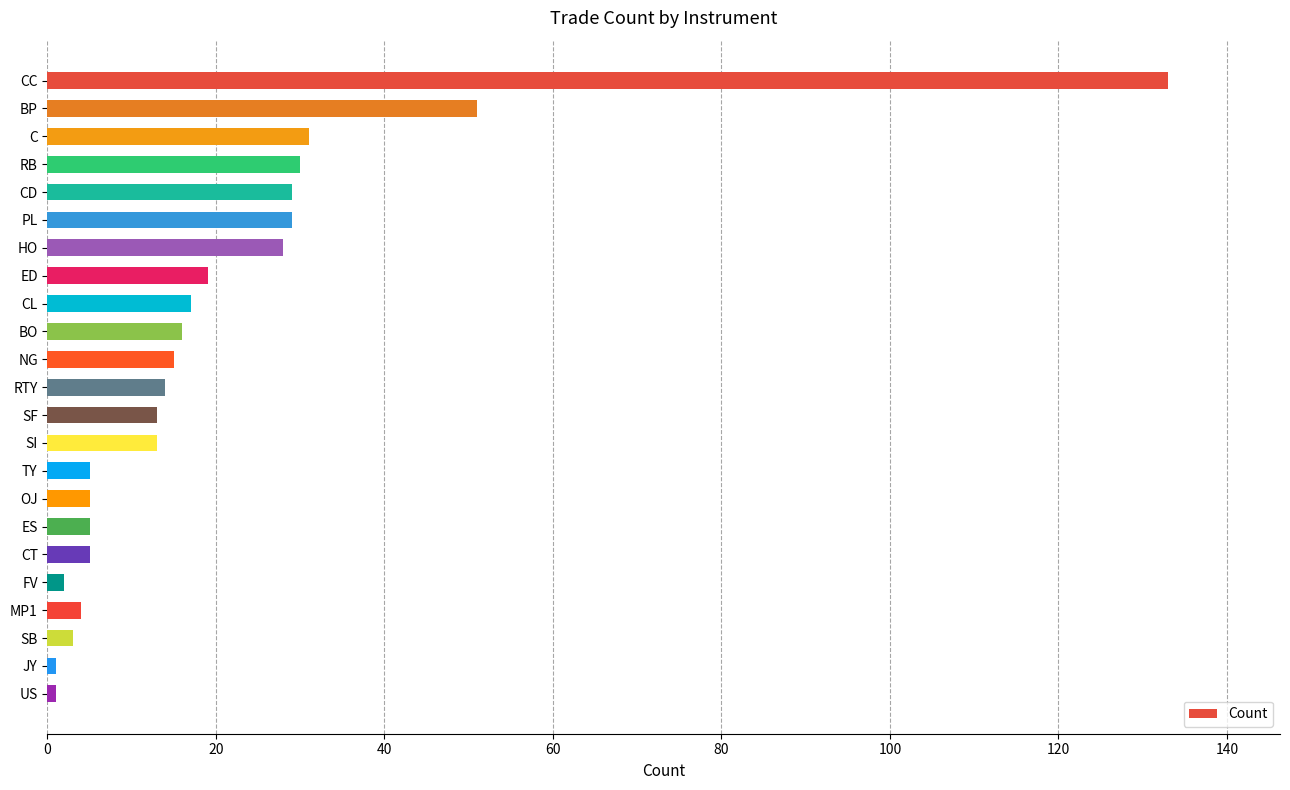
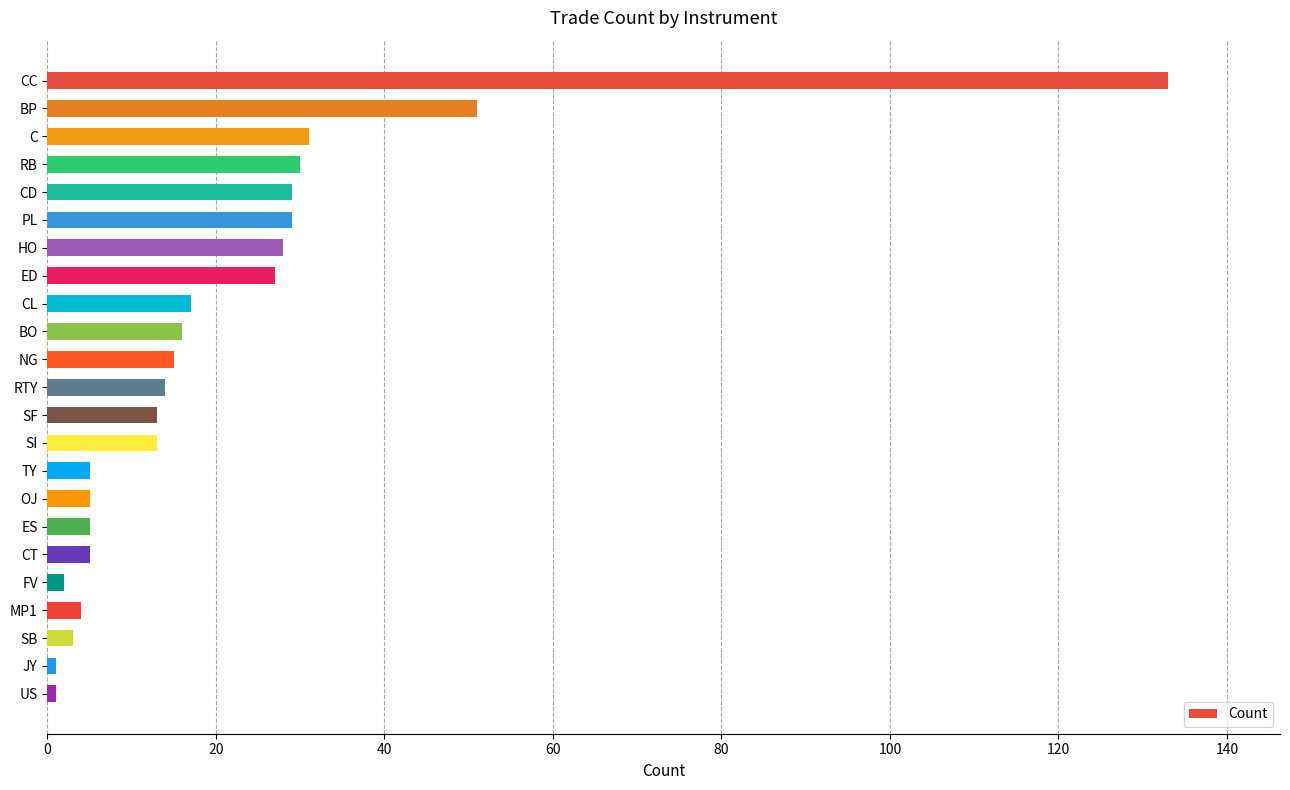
ED: 19 -> 27
